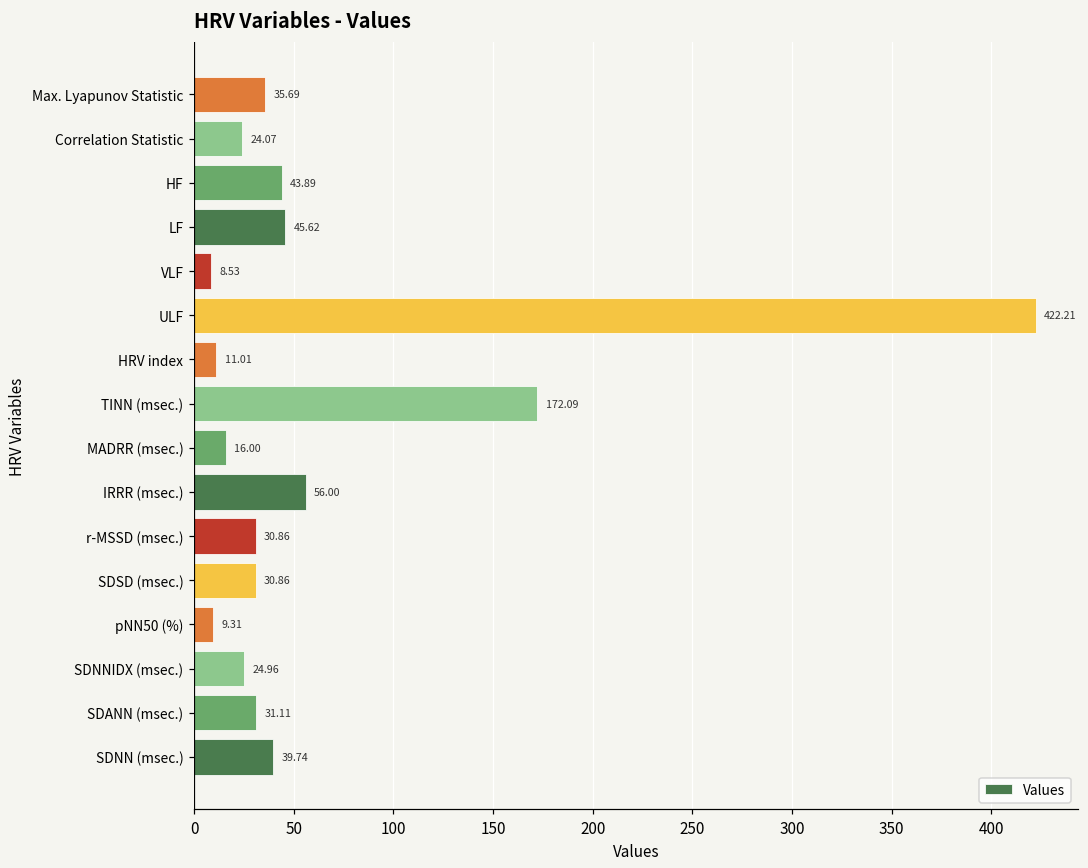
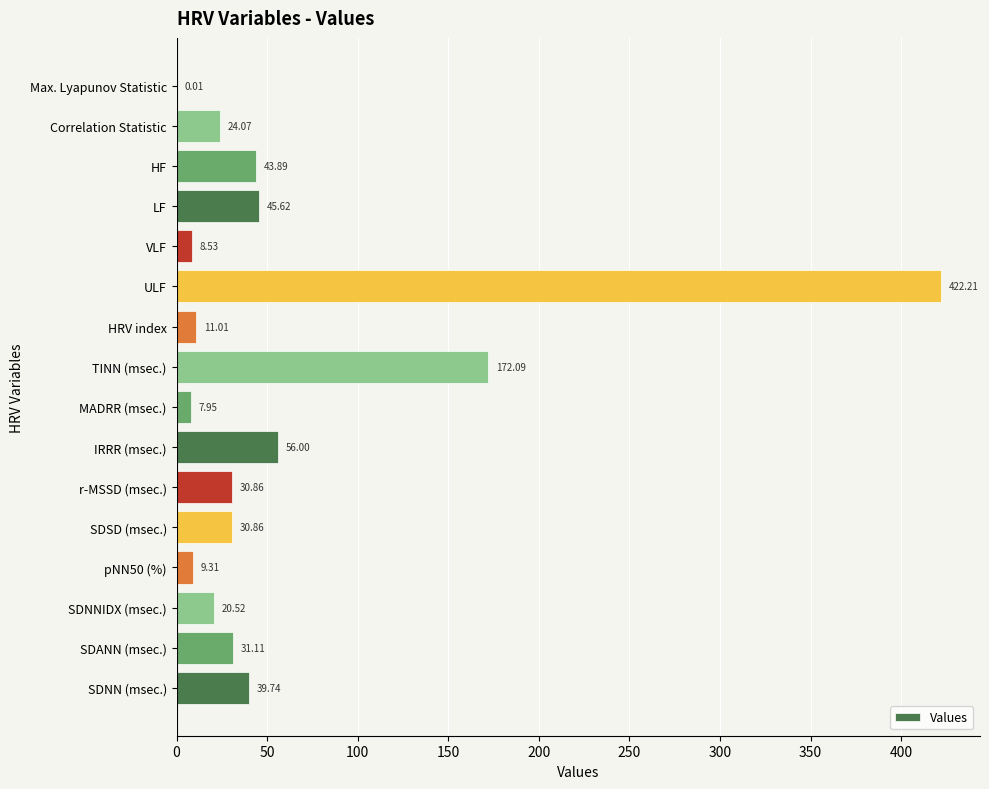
Max. Lyapunov Statistic: 35.69 -> 0.01
MADRR (msec.): 16.00 -> 7.95
SDNNIDX (msec.): 24.96 -> 20.52
